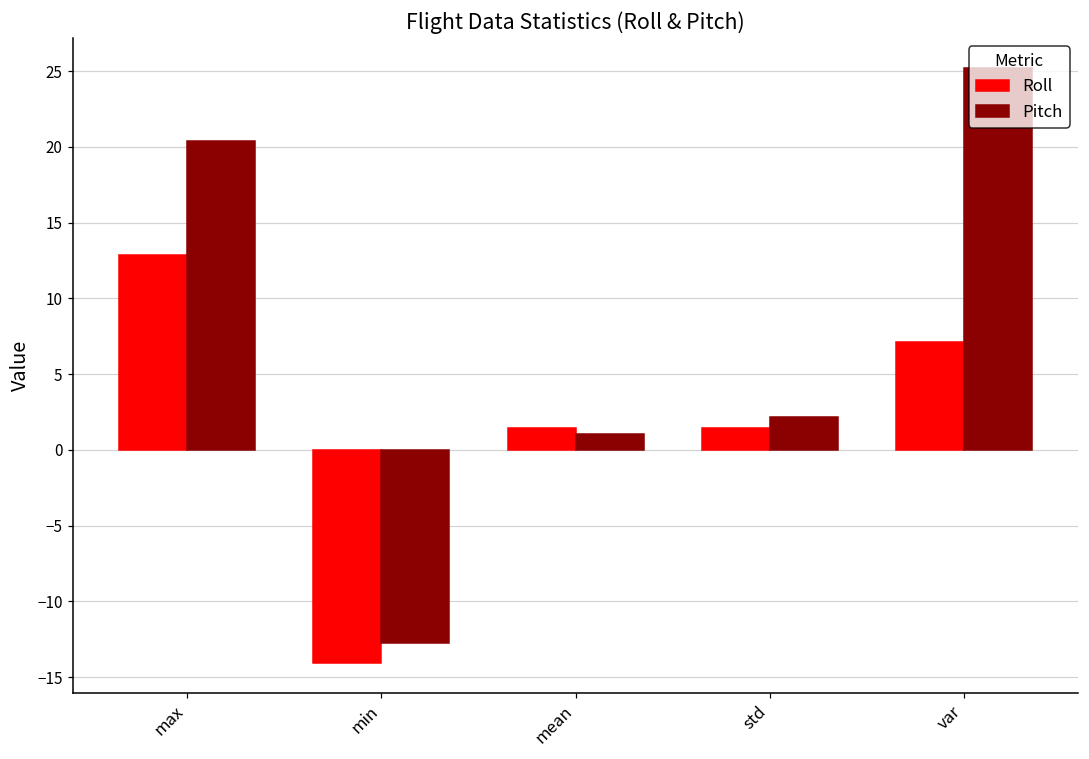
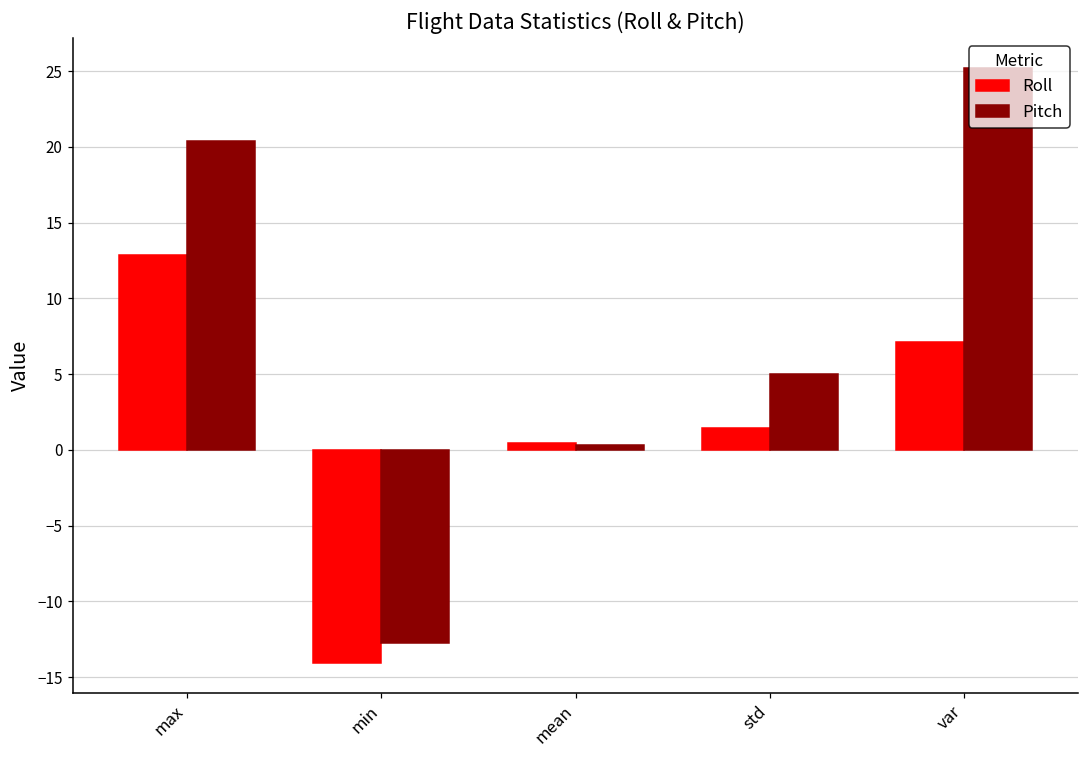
Roll, mean: 1.4 -> 0.4
Pitch, mean: 1.0 -> 0.3
Pitch, std: 2.1 -> 5.0
